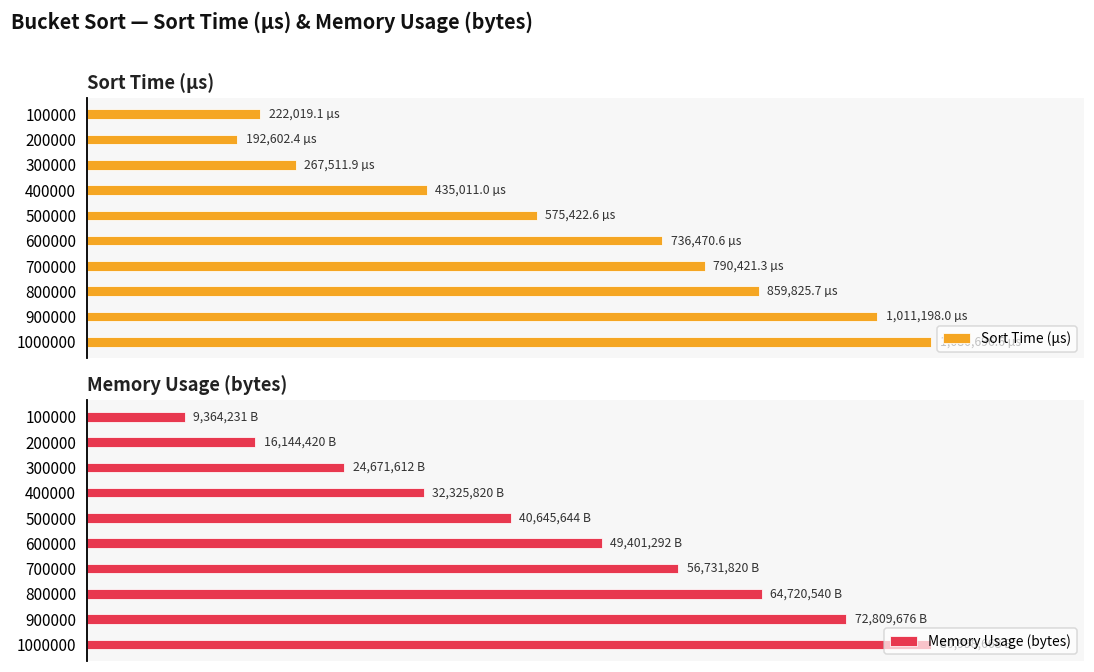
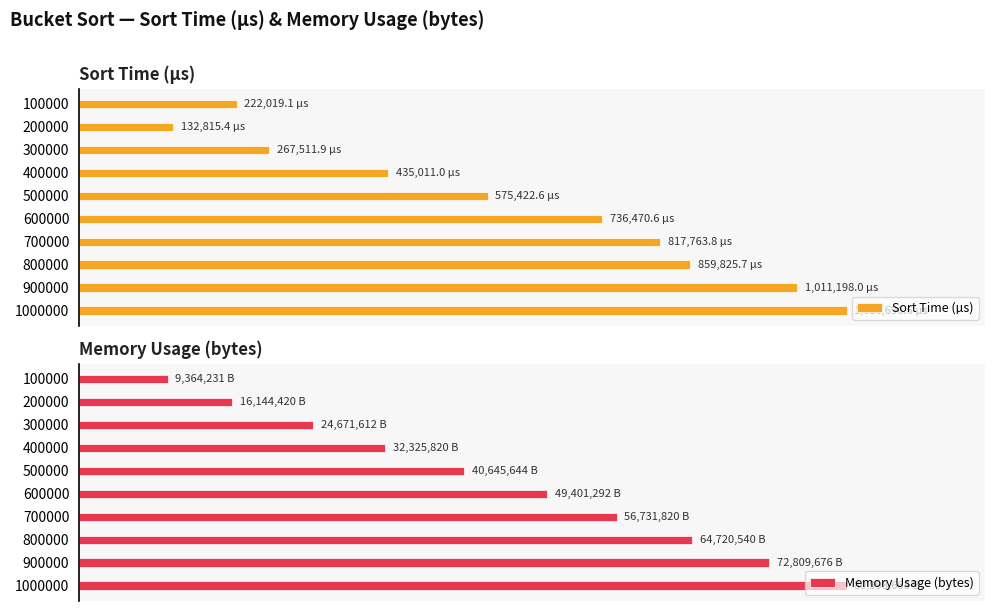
Sort Time (µs), 200000: 192,602.4 -> 132,815.4
Sort Time (µs), 700000: 790,421.3 -> 817,763.8
